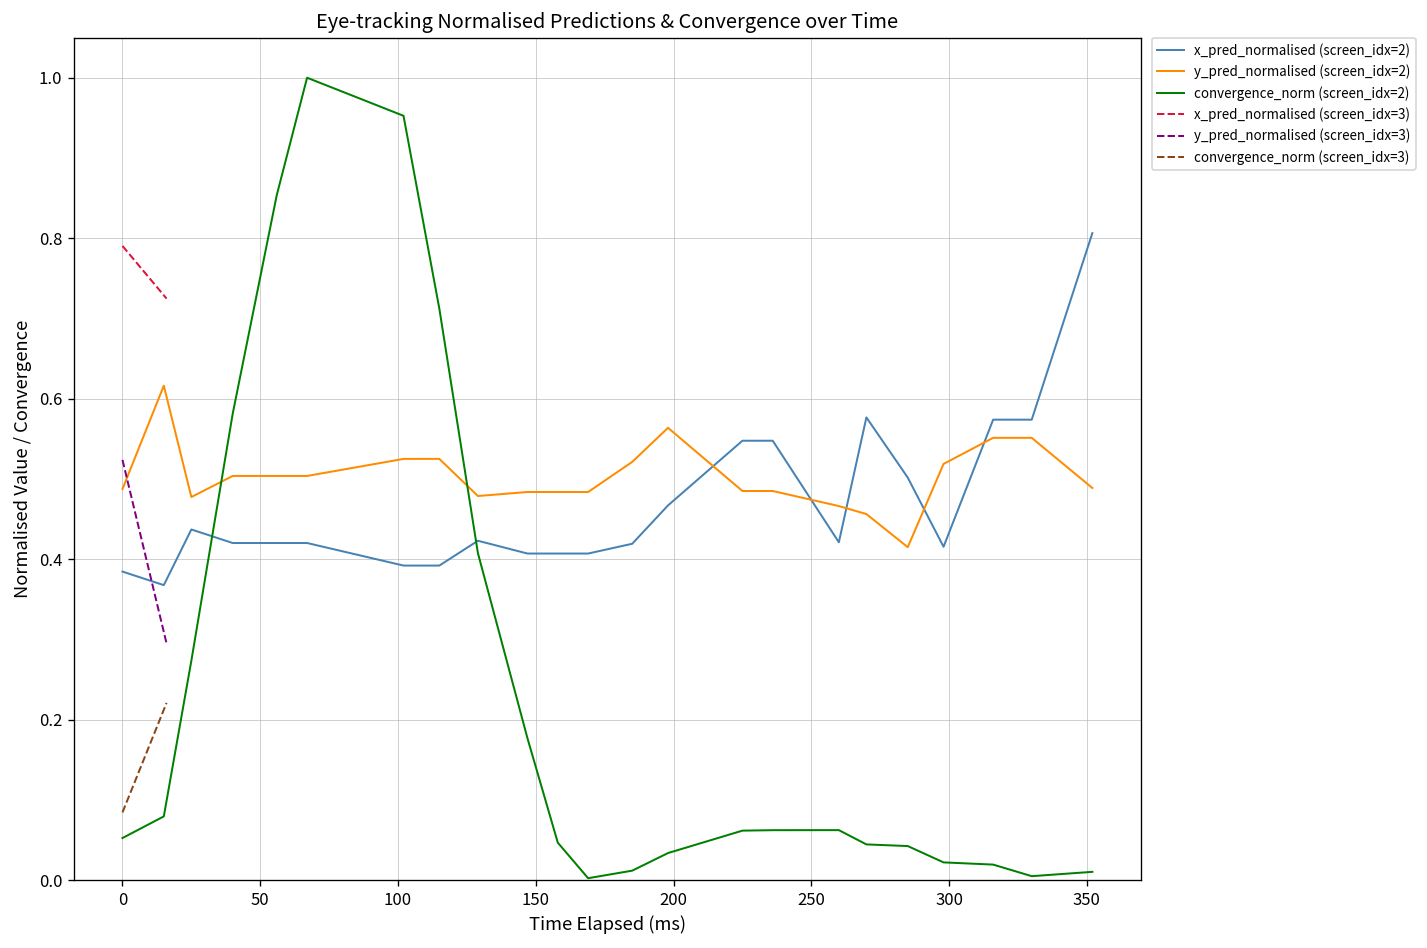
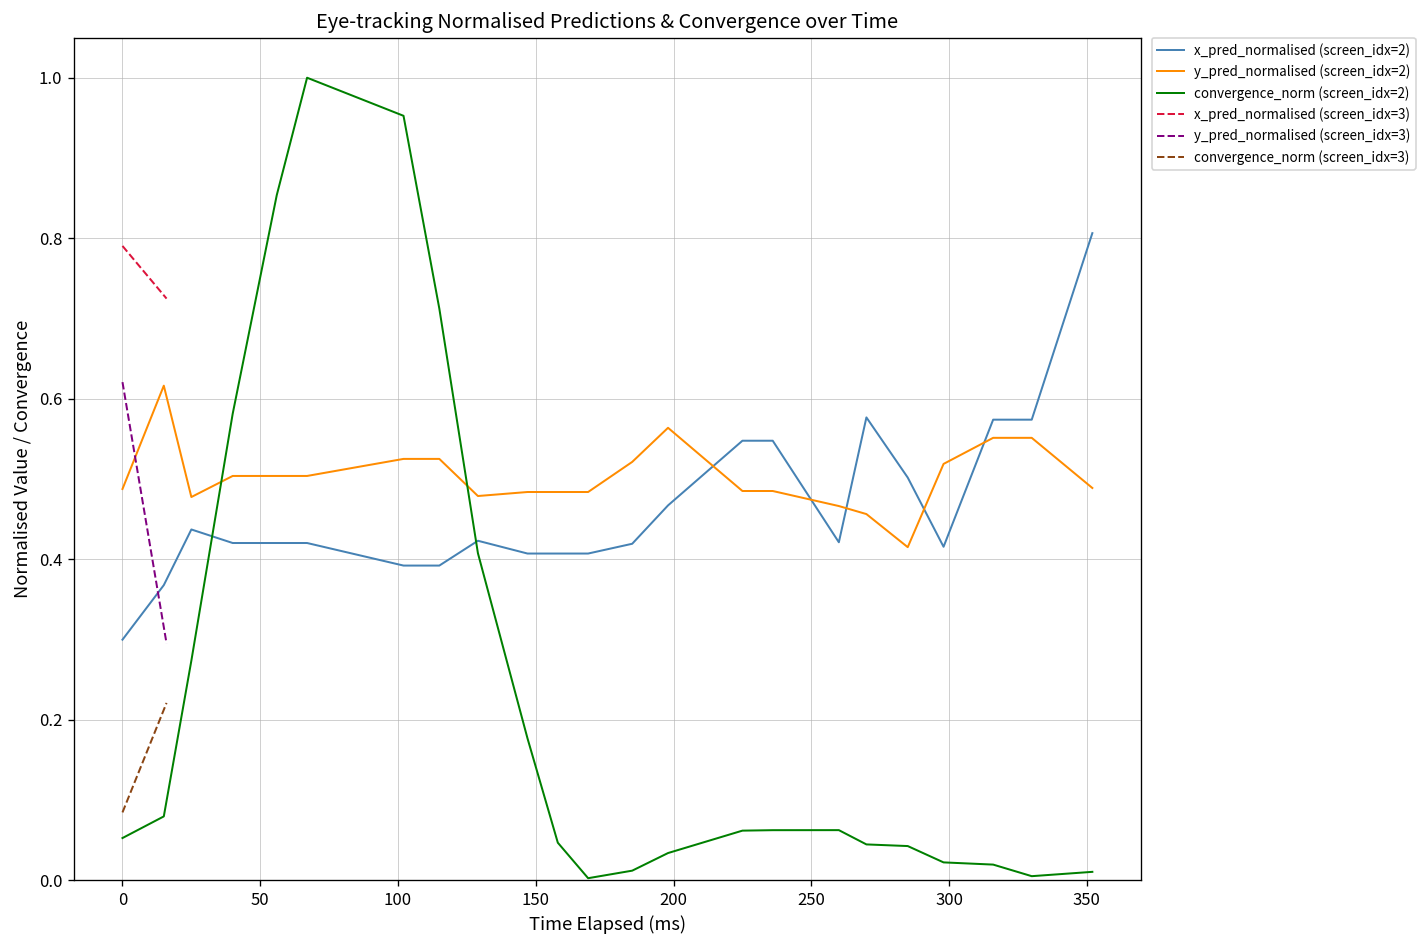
x_pred_normalised (screen_idx=2), 0: 0.38 -> 0.30
y_pred_normalised (screen_idx=3), 0: 0.52 -> 0.62
